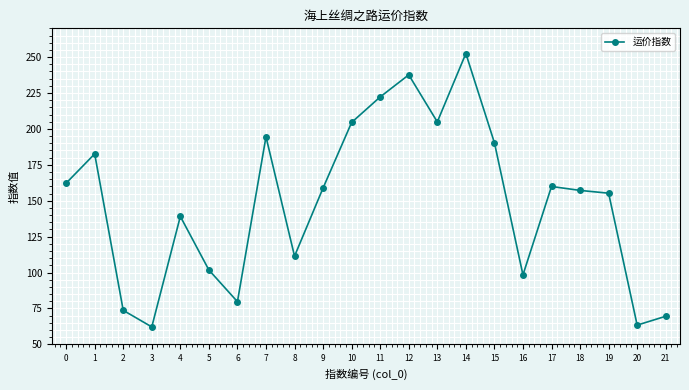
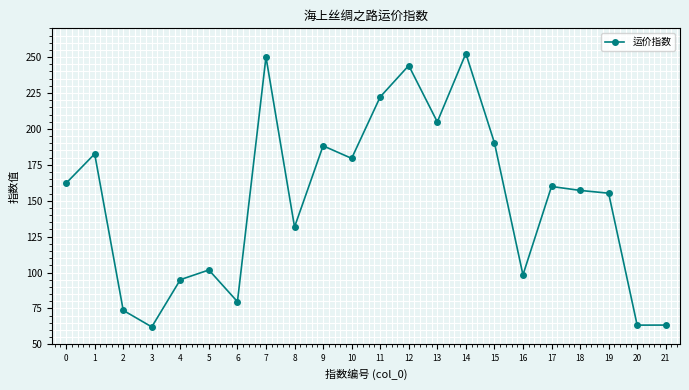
4: 139 -> 95
7: 194 -> 250
8: 111 -> 132
9: 159 -> 188
10: 205 -> 179
12: 238 -> 244
21: 70 -> 63
